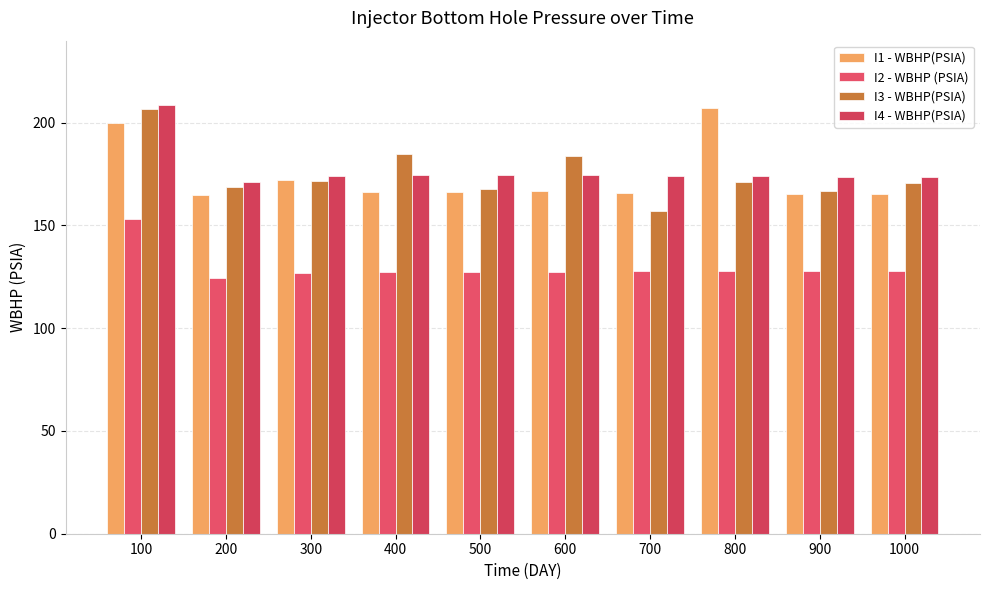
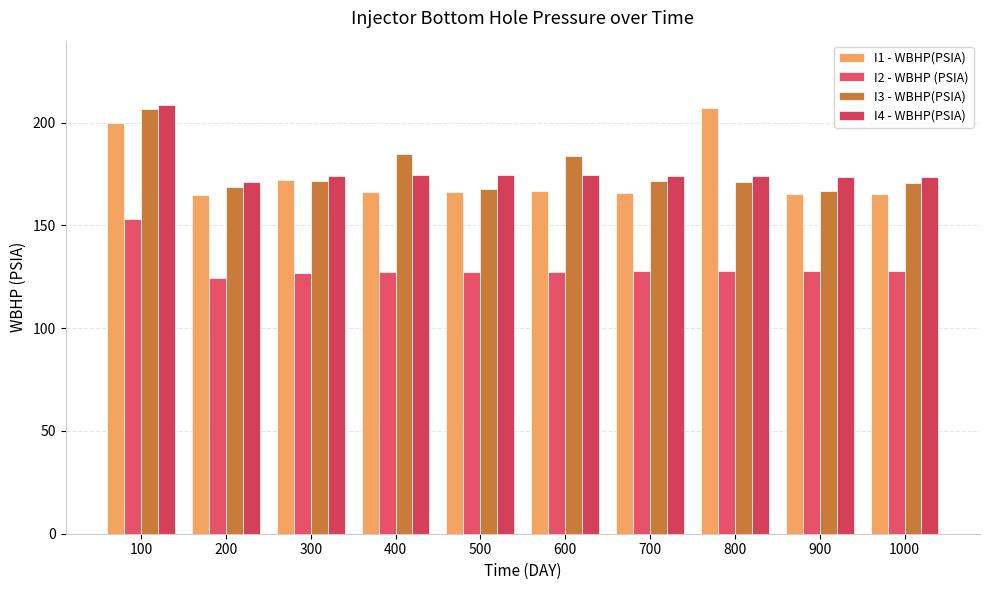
I3 - WBHP(PSIA), 700: 157 -> 171
